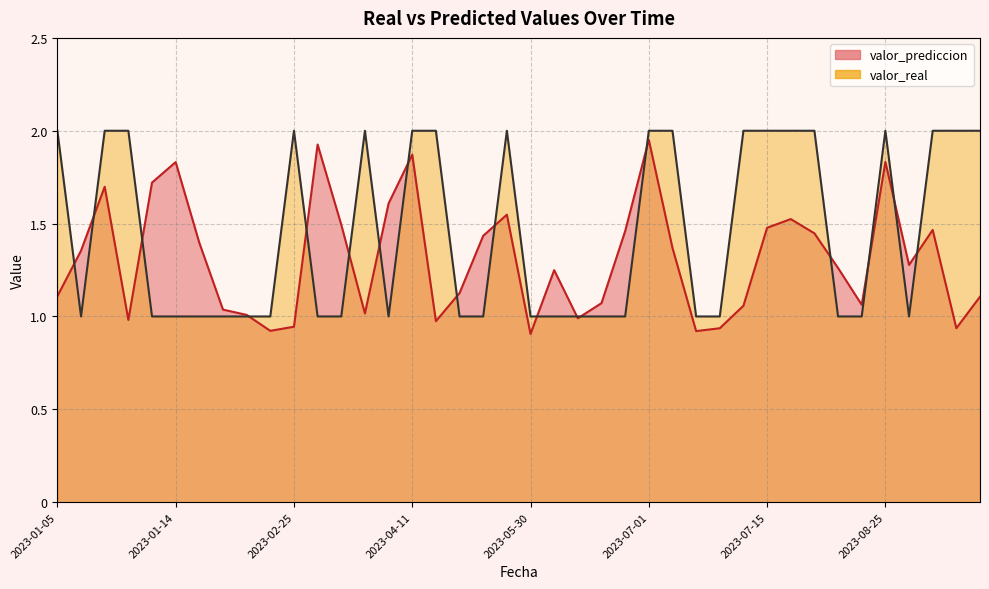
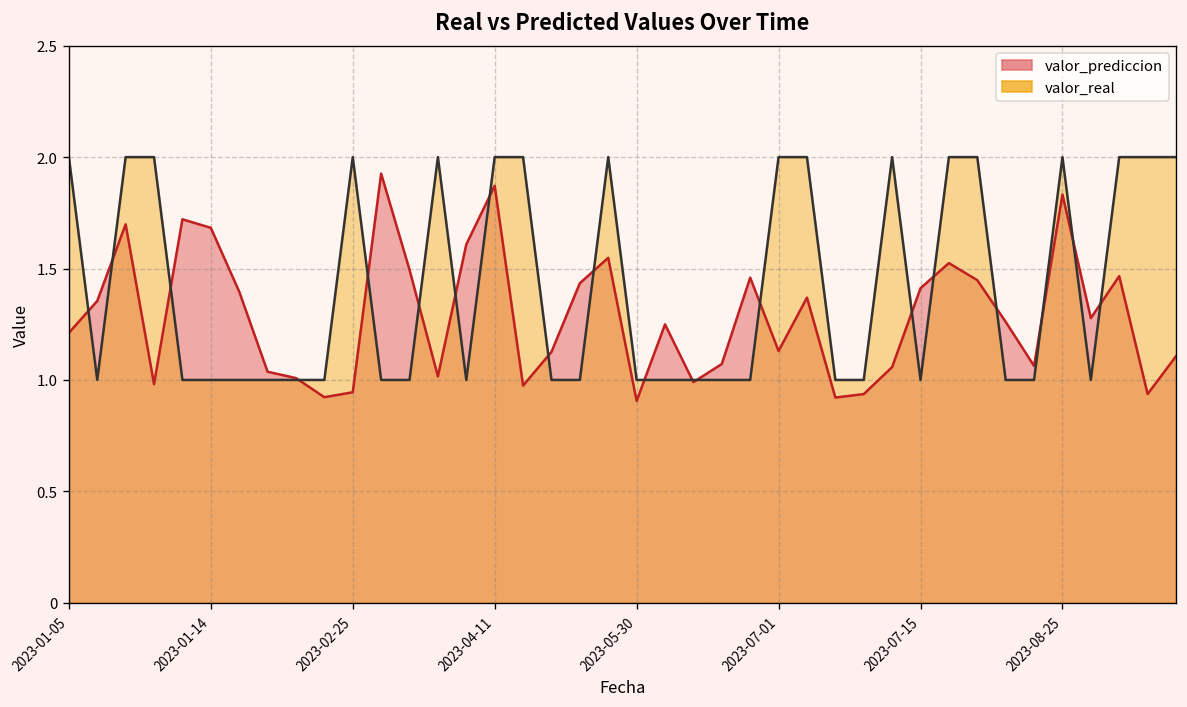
valor_prediccion, 2023-01-05: 1.11 -> 1.21
valor_prediccion, 2023-01-14: 1.83 -> 1.68
valor_prediccion, 2023-07-01: 1.95 -> 1.13
valor_prediccion, 2023-07-15: 1.48 -> 1.41
valor_real, 2023-07-15: 2 -> 1
